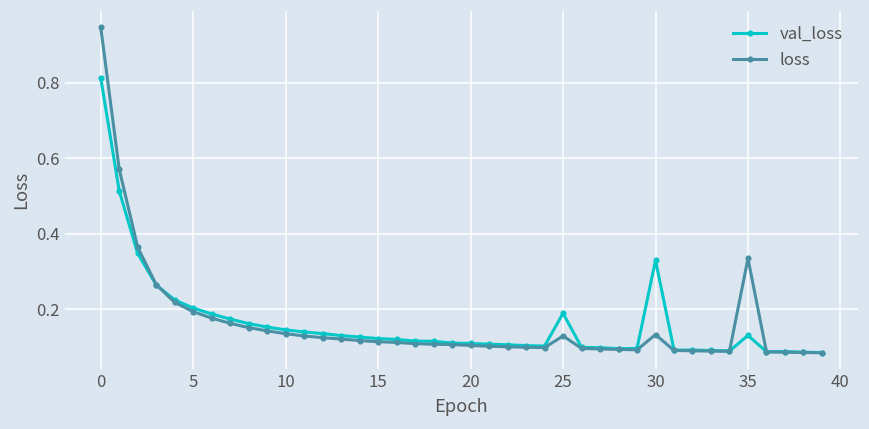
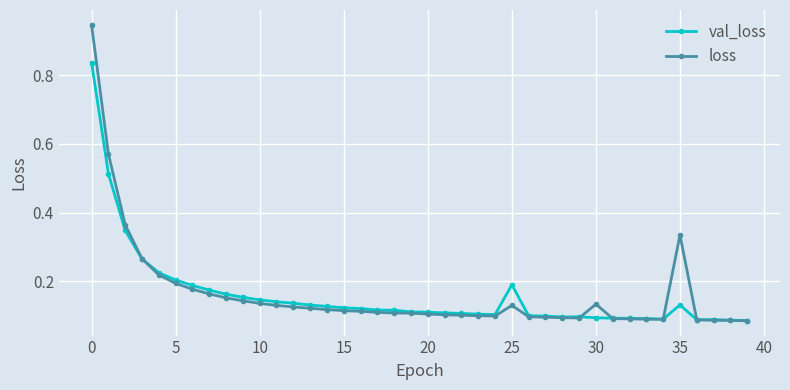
val_loss, 0: 0.81 -> 0.84
val_loss, 30: 0.33 -> 0.09
